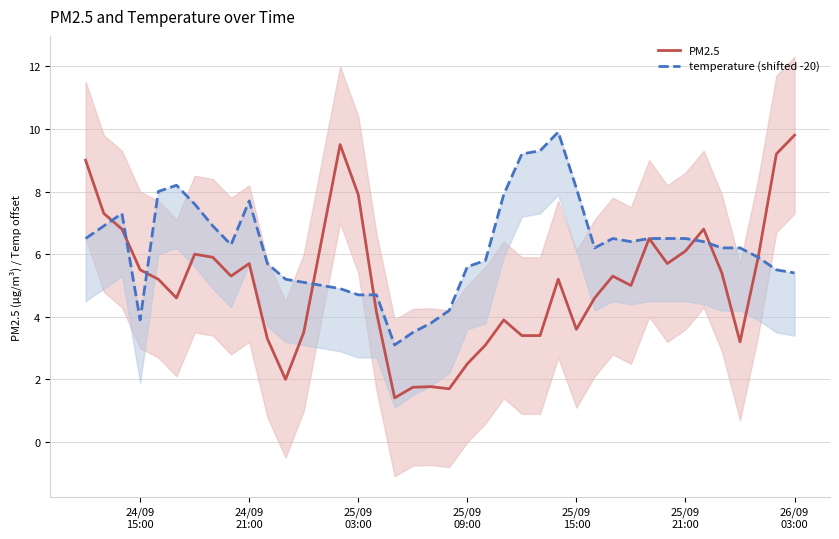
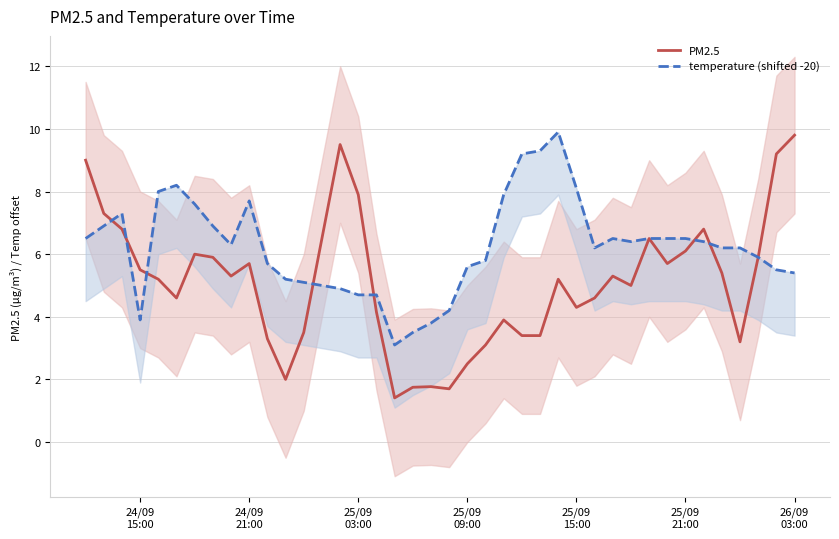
PM2.5, 25/09 15:00: 3.6 -> 4.3
